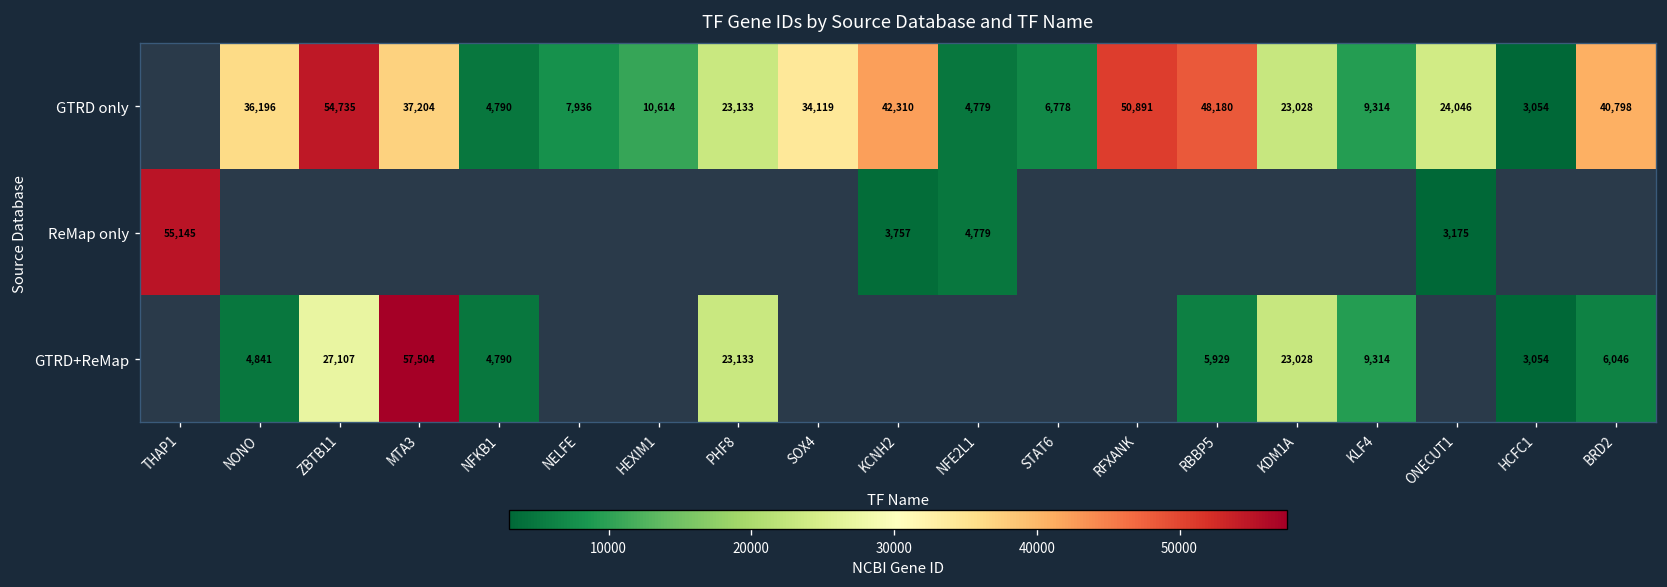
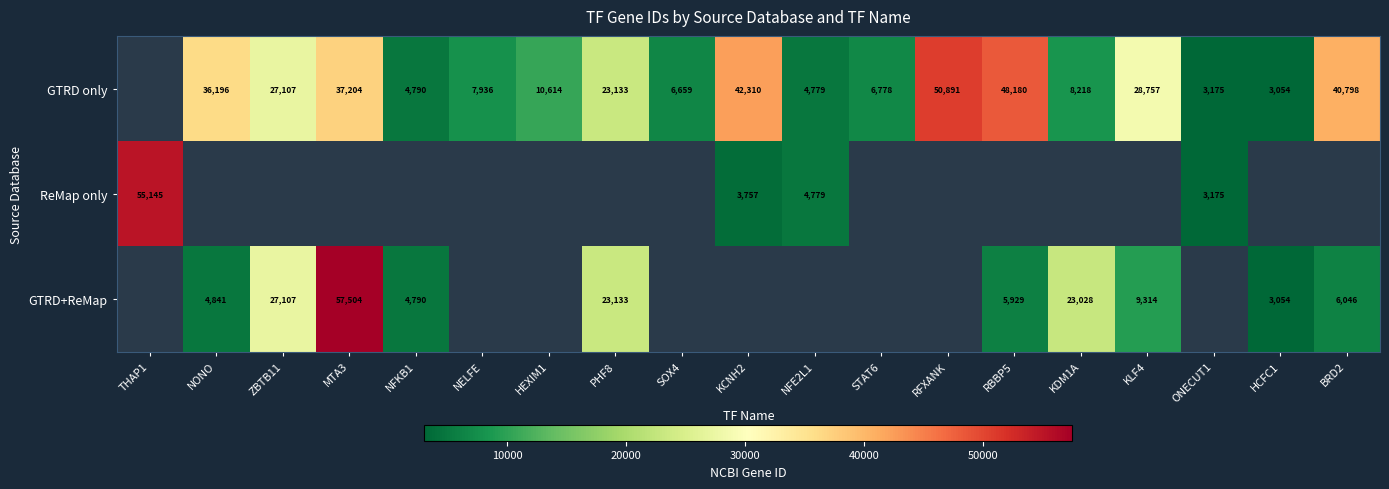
GTRD only, ZBTB11: 54,735 -> 27,107
GTRD only, SOX4: 34,119 -> 6,659
GTRD only, KDM1A: 23,028 -> 8,218
GTRD only, KLF4: 9,314 -> 28,757
GTRD only, ONECUT1: 24,046 -> 3,175
